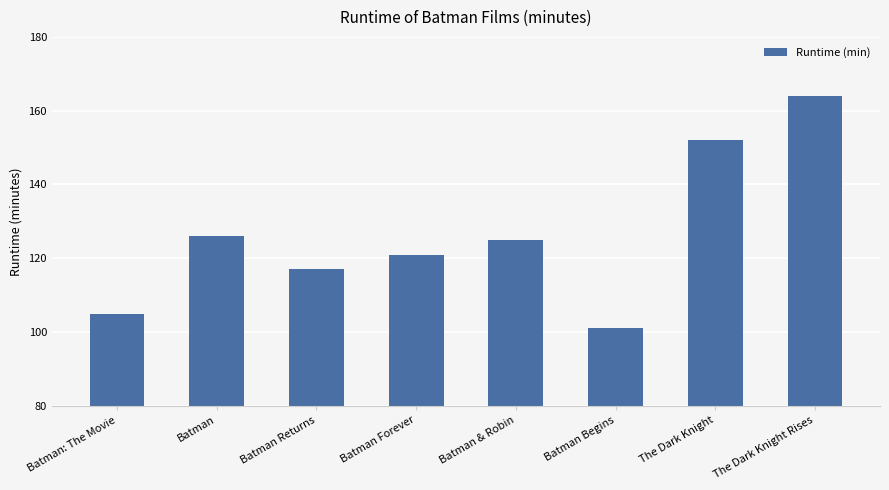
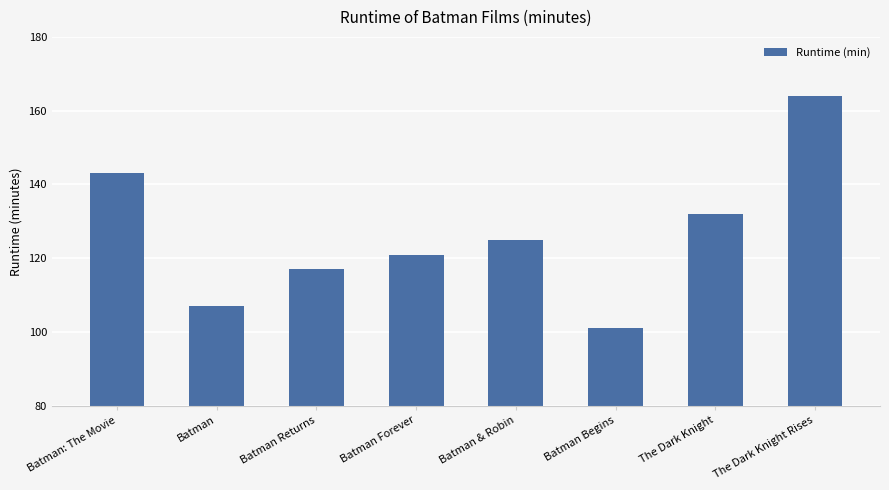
Batman: The Movie: 105 -> 143
Batman: 126 -> 107
The Dark Knight: 152 -> 132
